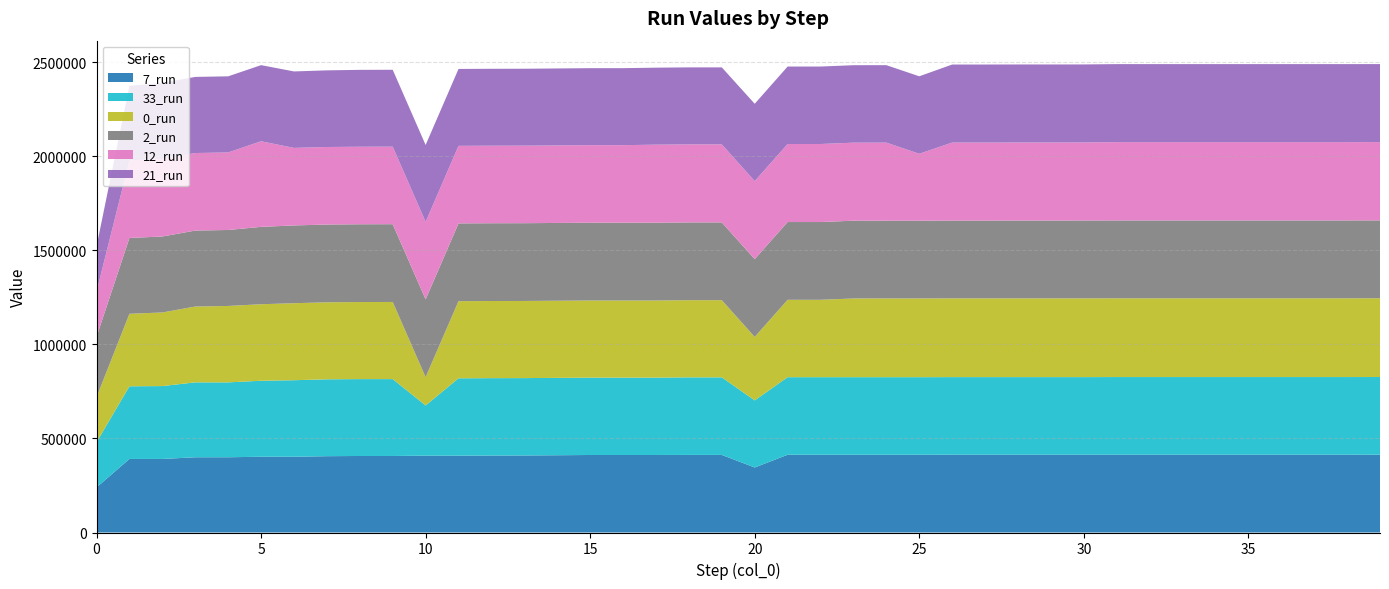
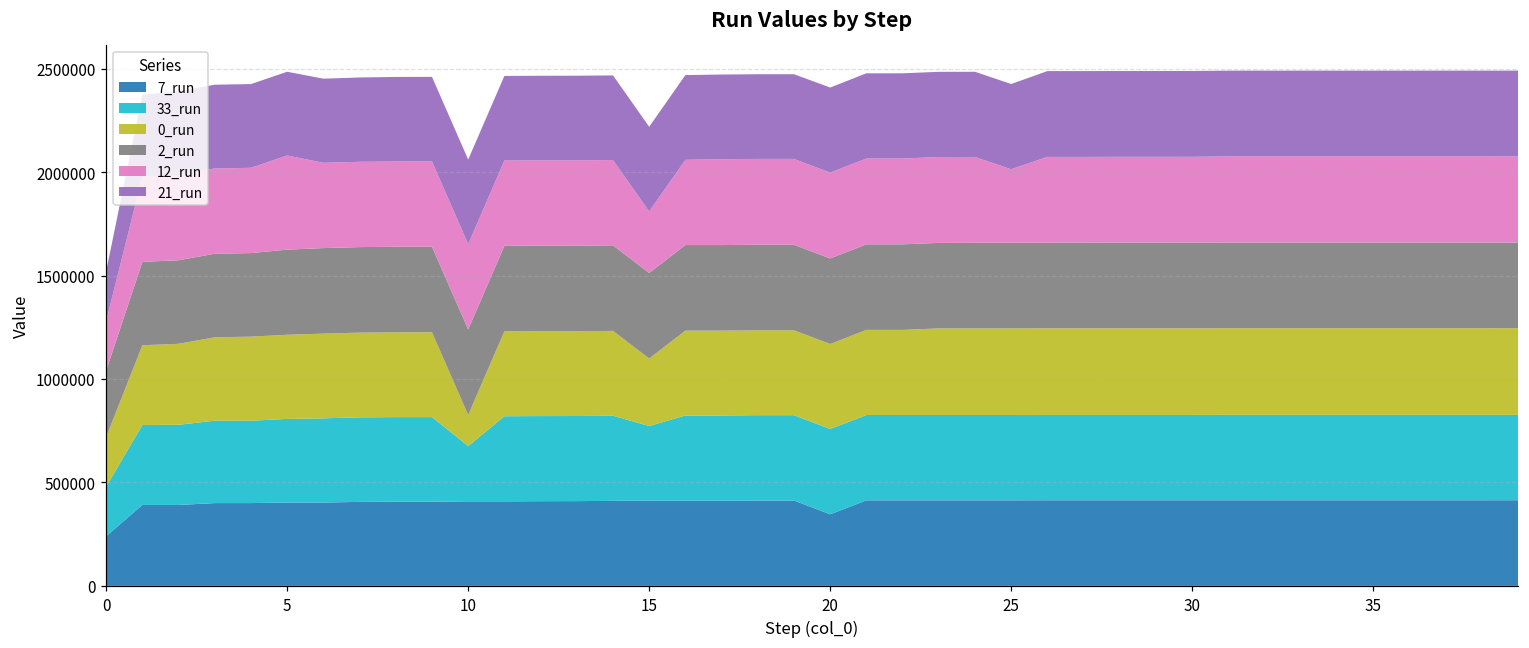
33_run, 15: 410000 -> 360000
0_run, 15: 410000 -> 330000
12_run, 15: 410000 -> 300000
33_run, 20: 360000 -> 410000
0_run, 20: 340000 -> 410000
